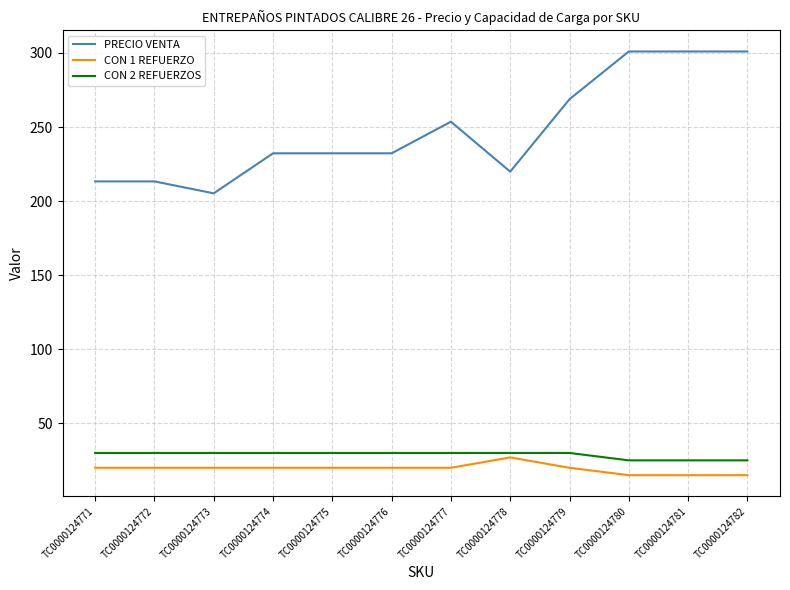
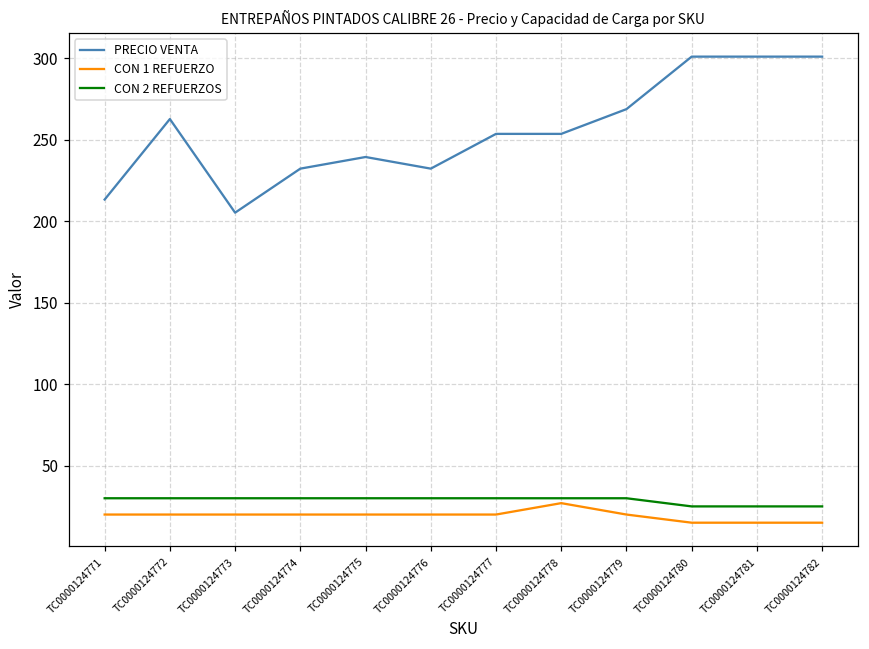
PRECIO VENTA, TC0000124772: 213 -> 263
PRECIO VENTA, TC0000124775: 232 -> 239
PRECIO VENTA, TC0000124778: 220 -> 254
